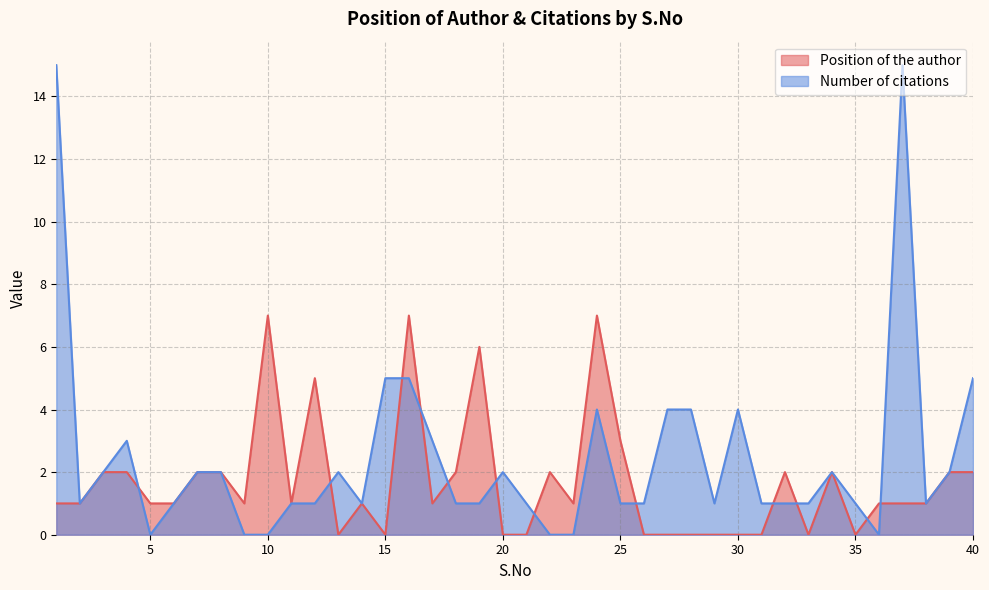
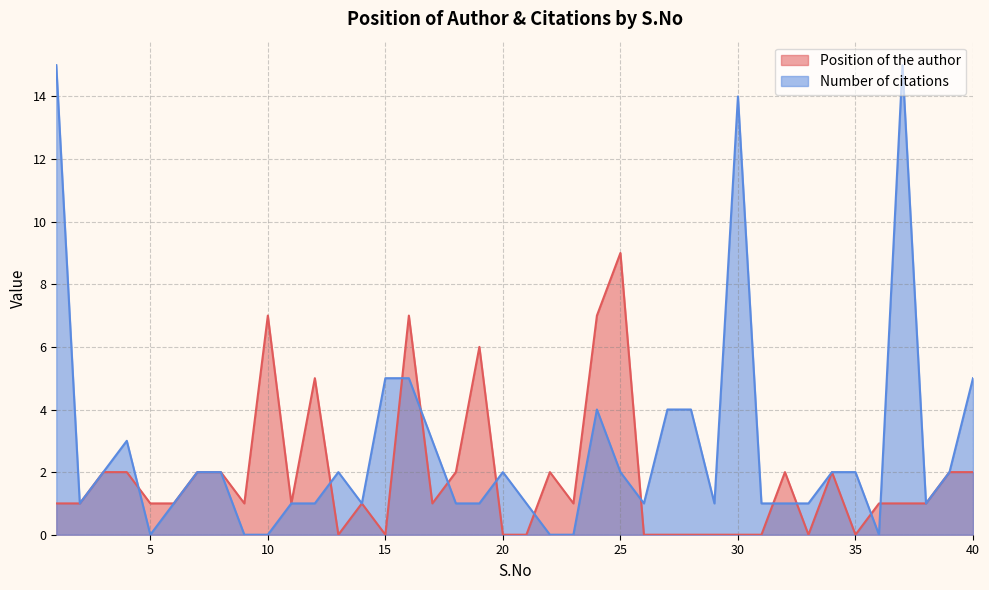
Position of the author, 25: 3 -> 9
Number of citations, 25: 1 -> 2
Number of citations, 30: 4 -> 14
Number of citations, 35: 1 -> 2
